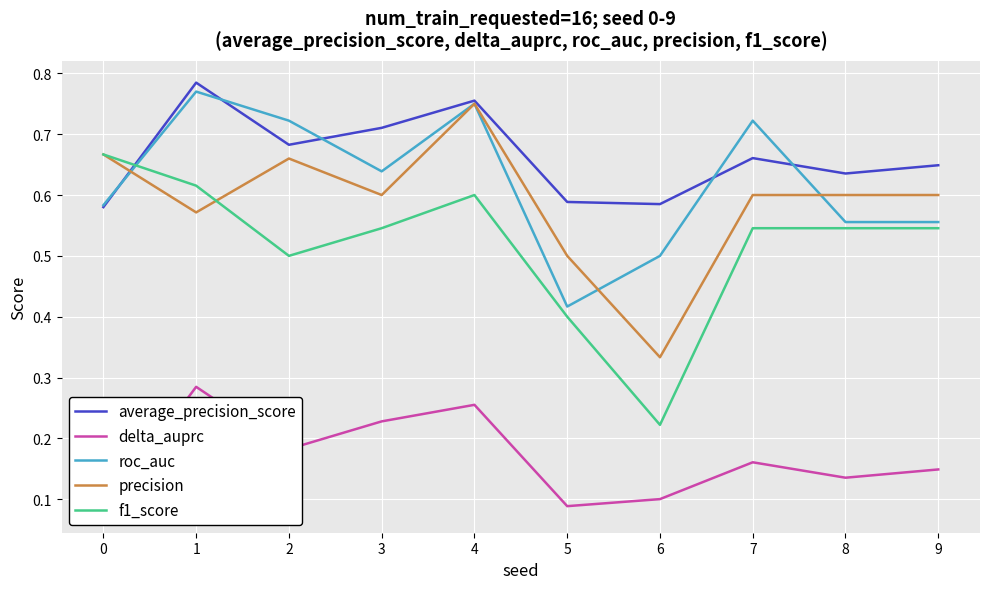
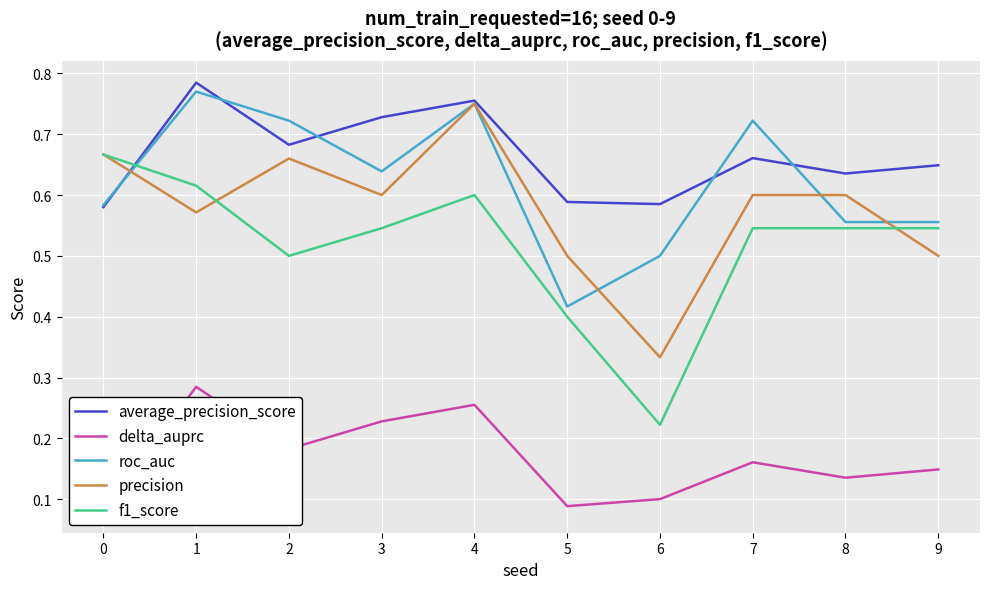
average_precision_score, 3: 0.71 -> 0.73
precision, 9: 0.6 -> 0.5
